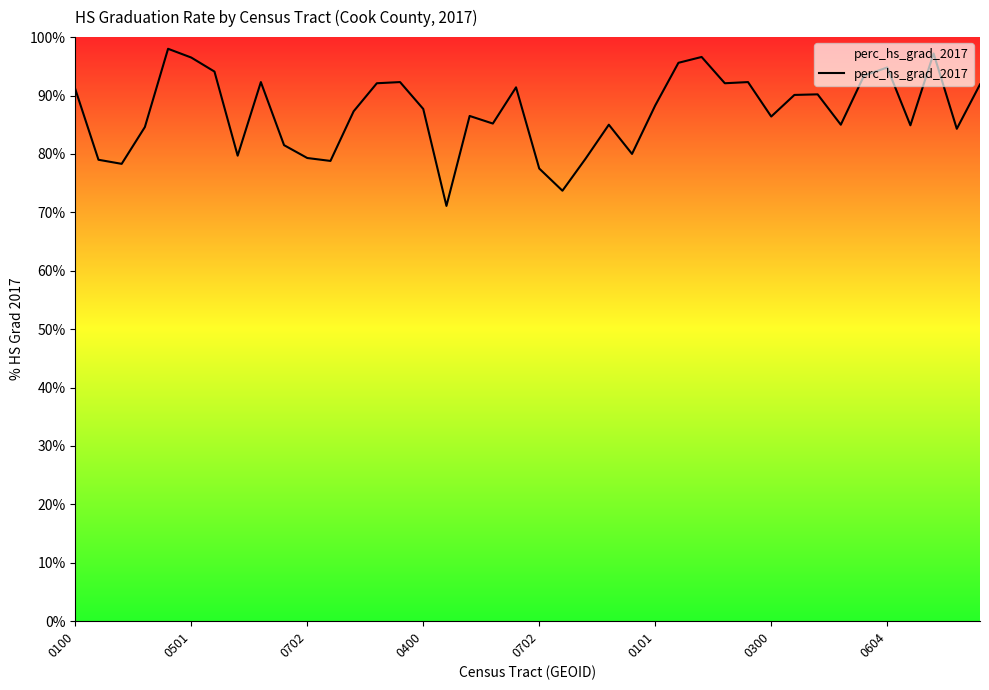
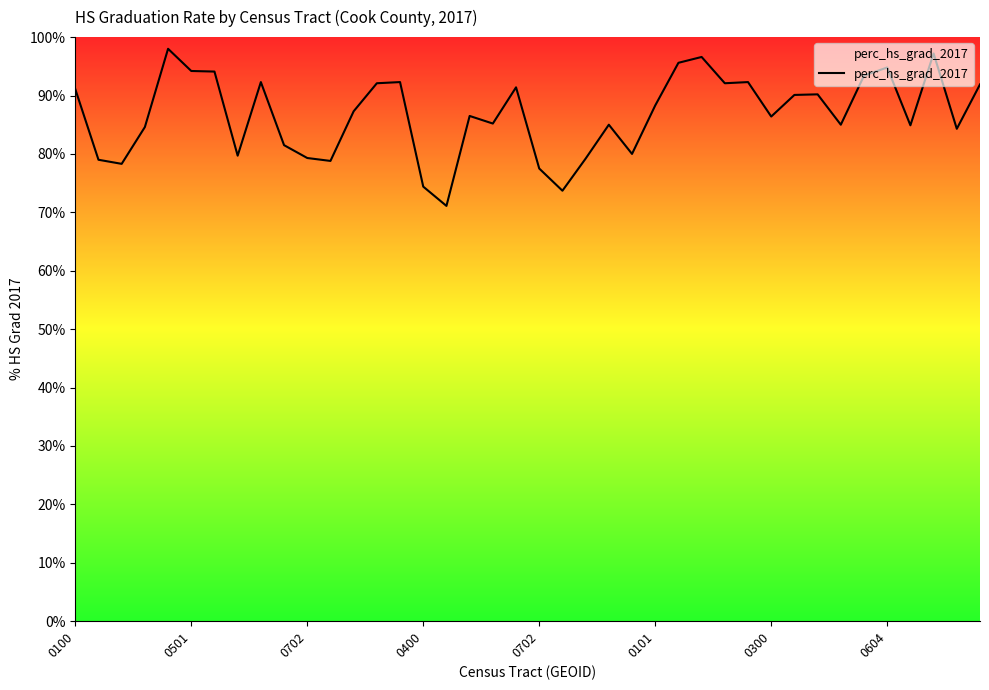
0501: 97% -> 94%
0400: 88% -> 74%
